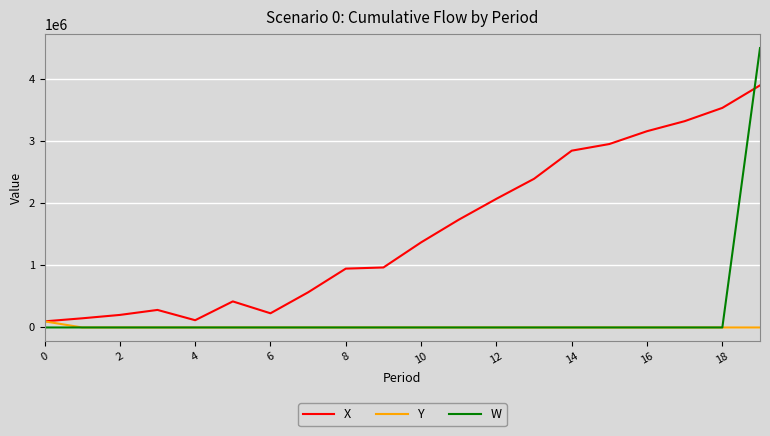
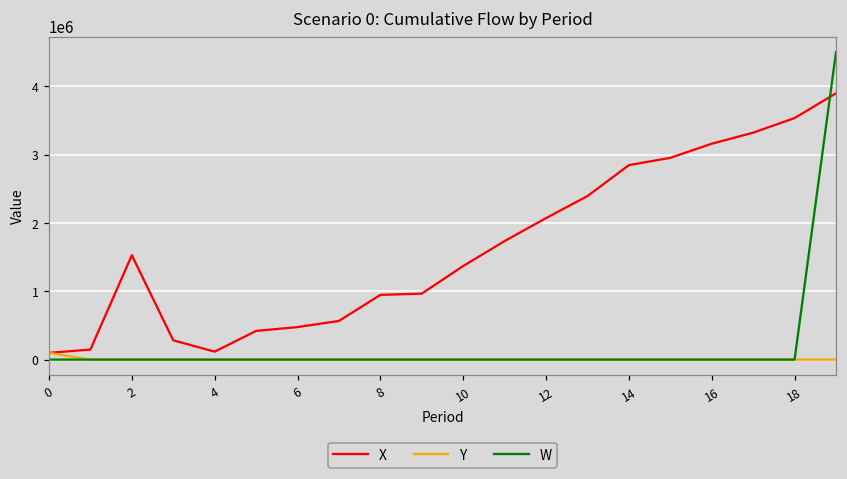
X, 2: 200000 -> 1500000
X, 6: 200000 -> 500000
